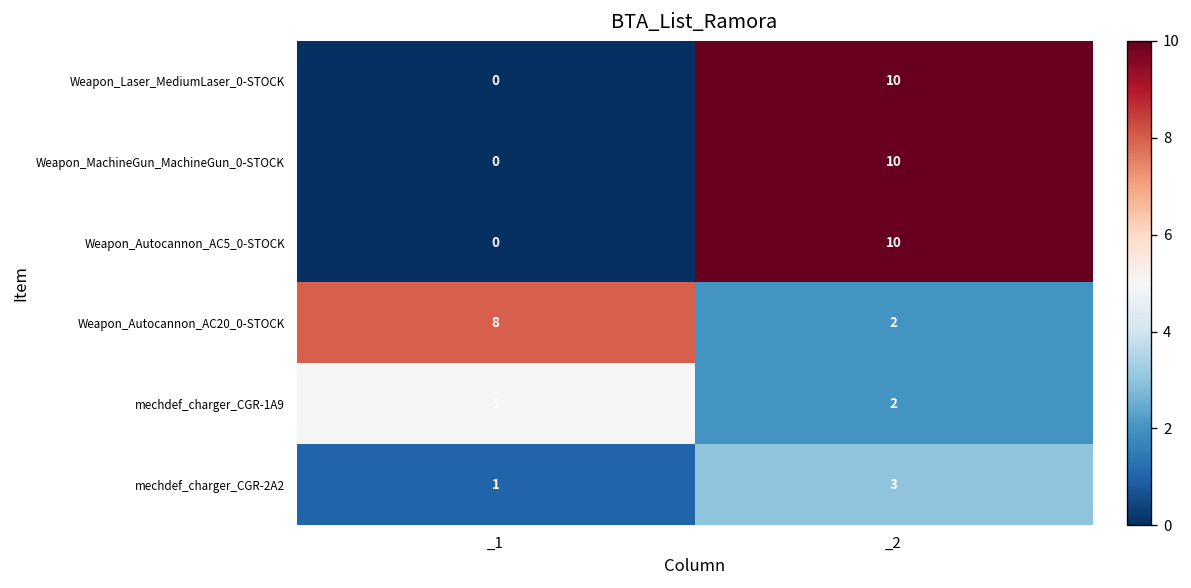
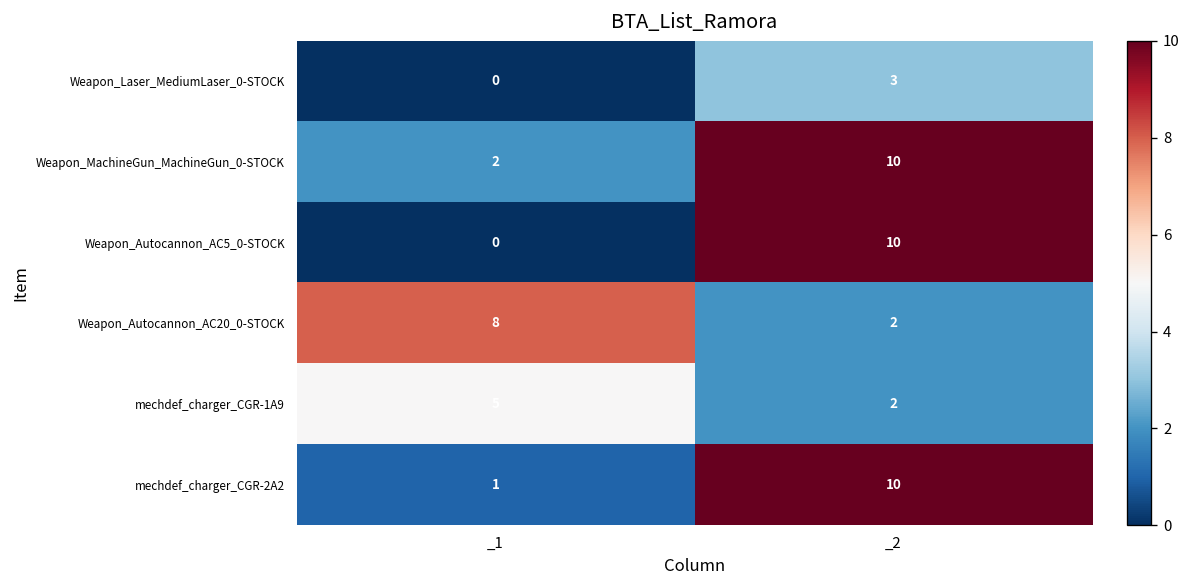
Weapon_Laser_MediumLaser_0-STOCK, _2: 10 -> 3
Weapon_MachineGun_MachineGun_0-STOCK, _1: 0 -> 2
mechdef_charger_CGR-2A2, _2: 3 -> 10
